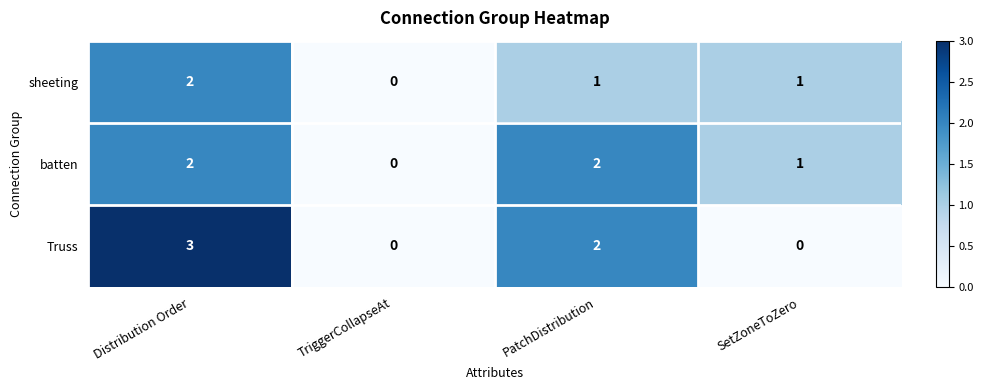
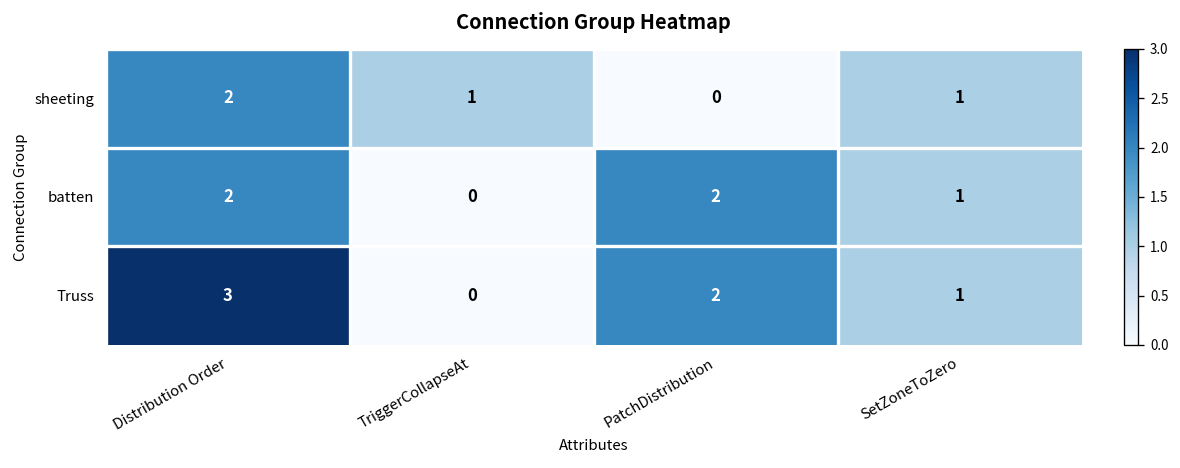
sheeting, TriggerCollapseAt: 0 -> 1
sheeting, PatchDistribution: 1 -> 0
Truss, SetZoneToZero: 0 -> 1
